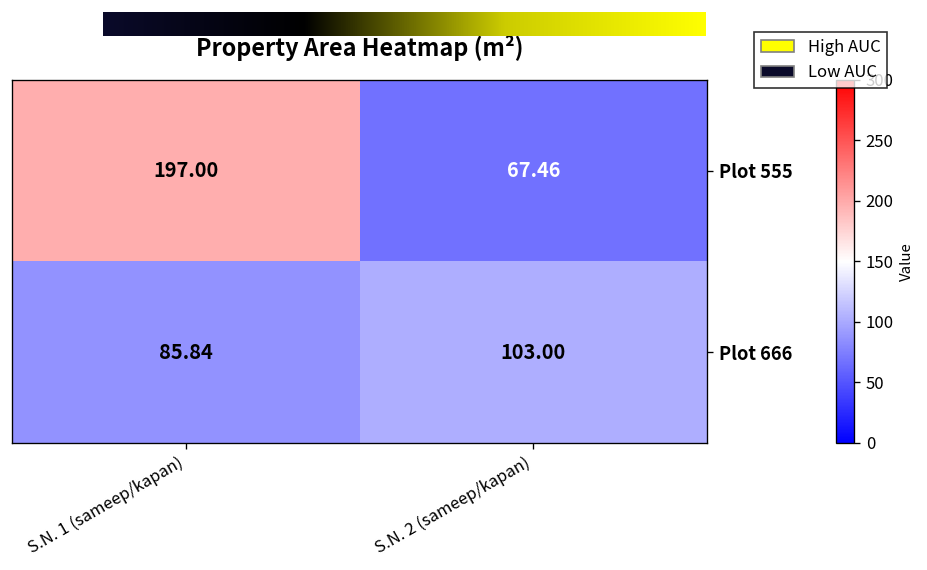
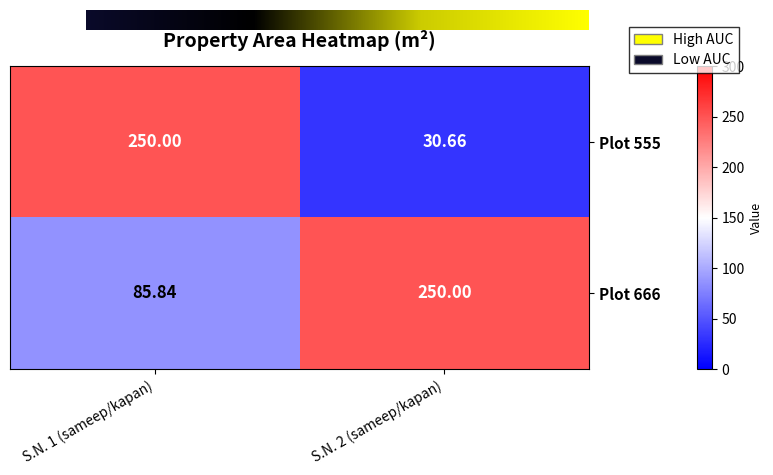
Plot 555, S.N. 1 (sameep/kapan): 197.00 -> 250.00
Plot 555, S.N. 2 (sameep/kapan): 67.46 -> 30.66
Plot 666, S.N. 2 (sameep/kapan): 103.00 -> 250.00
